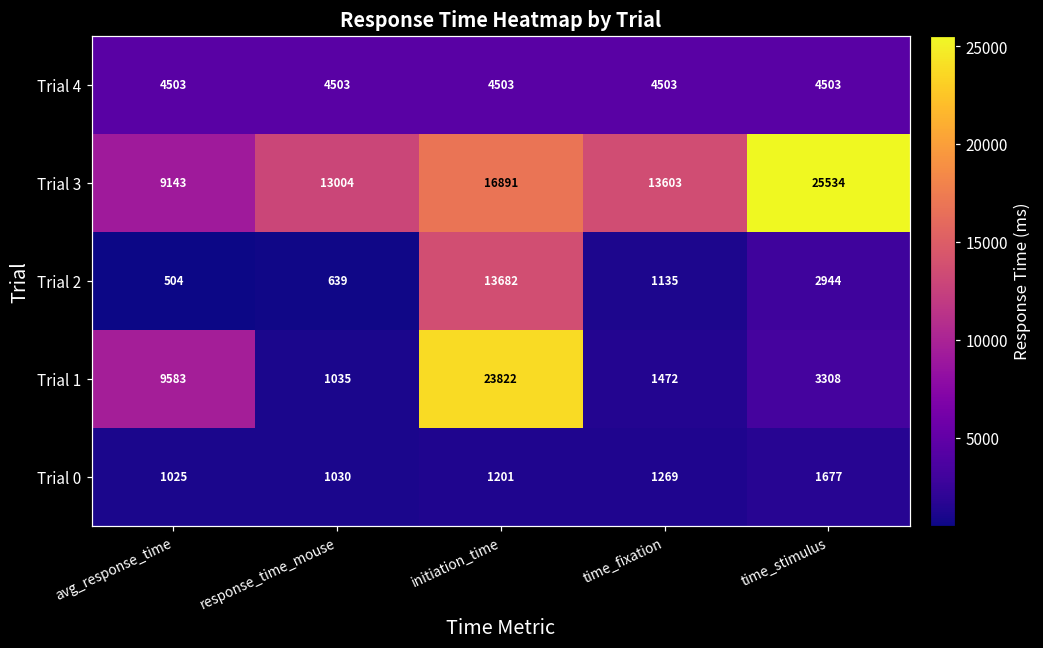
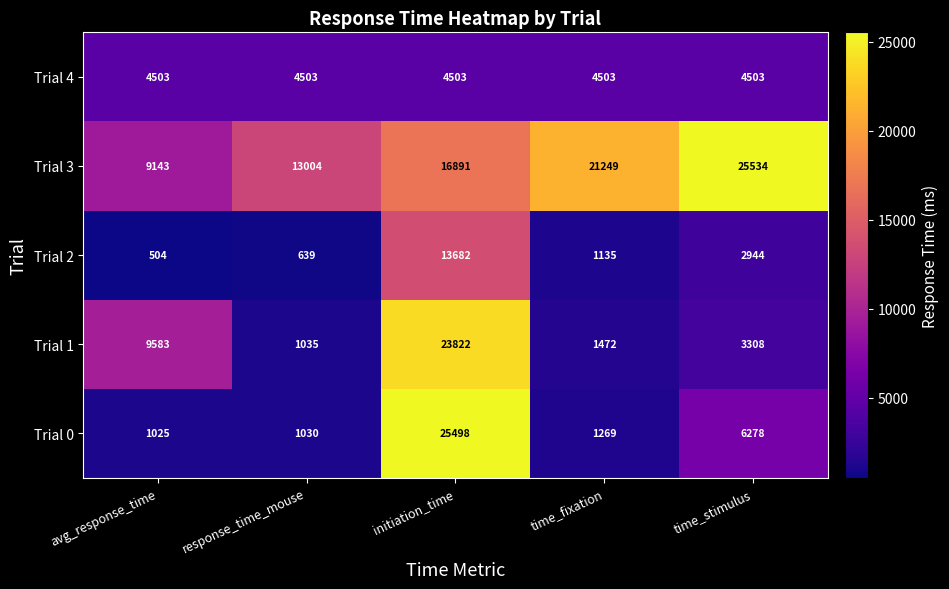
Trial 3, time_fixation: 13603 -> 21249
Trial 0, initiation_time: 1201 -> 25498
Trial 0, time_stimulus: 1677 -> 6278
